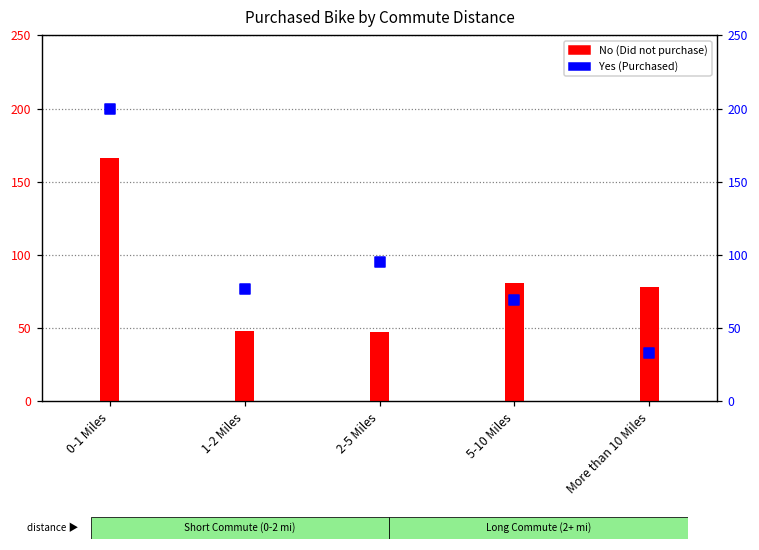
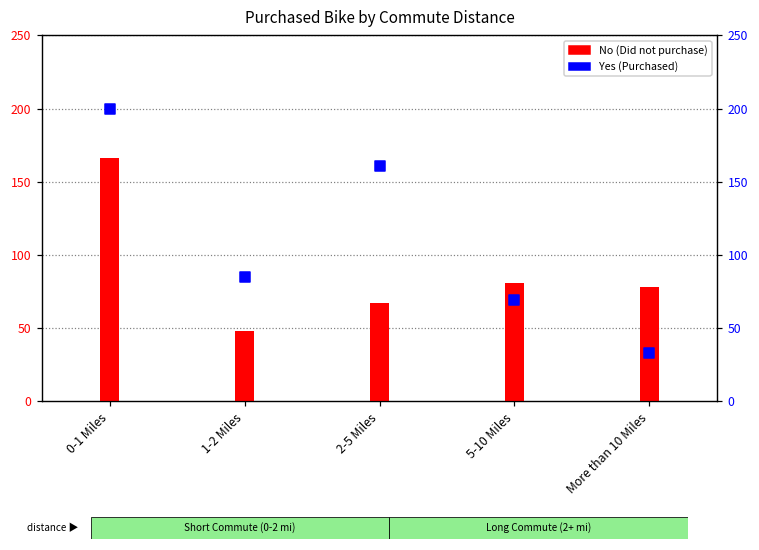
No (Did not purchase), 2-5 Miles: 47 -> 67
Yes (Purchased), 1-2 Miles: 77 -> 85
Yes (Purchased), 2-5 Miles: 95 -> 161
